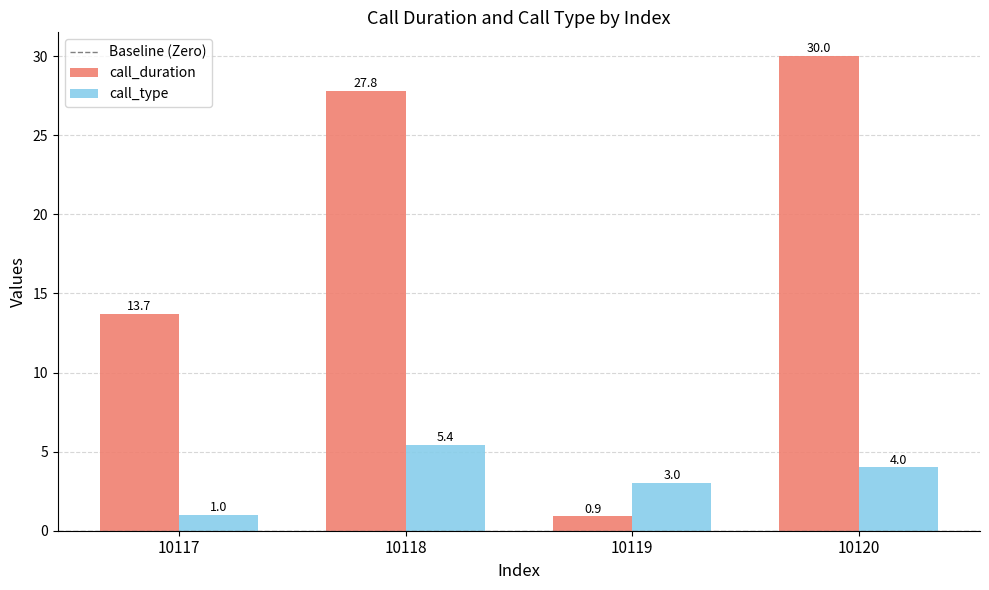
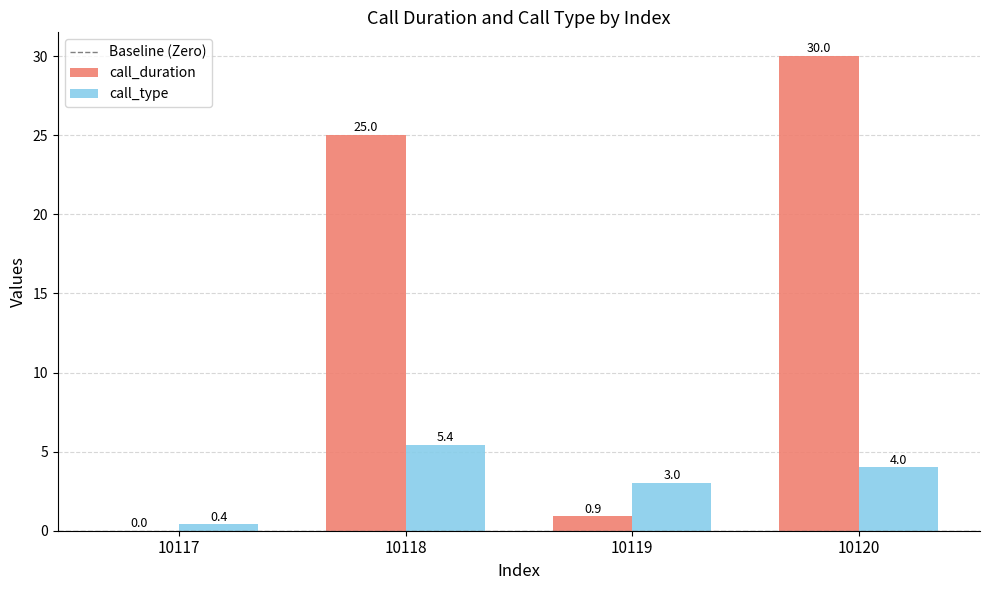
call_duration, 10117: 13.7 -> 0.0
call_type, 10117: 1.0 -> 0.4
call_duration, 10118: 27.8 -> 25.0
